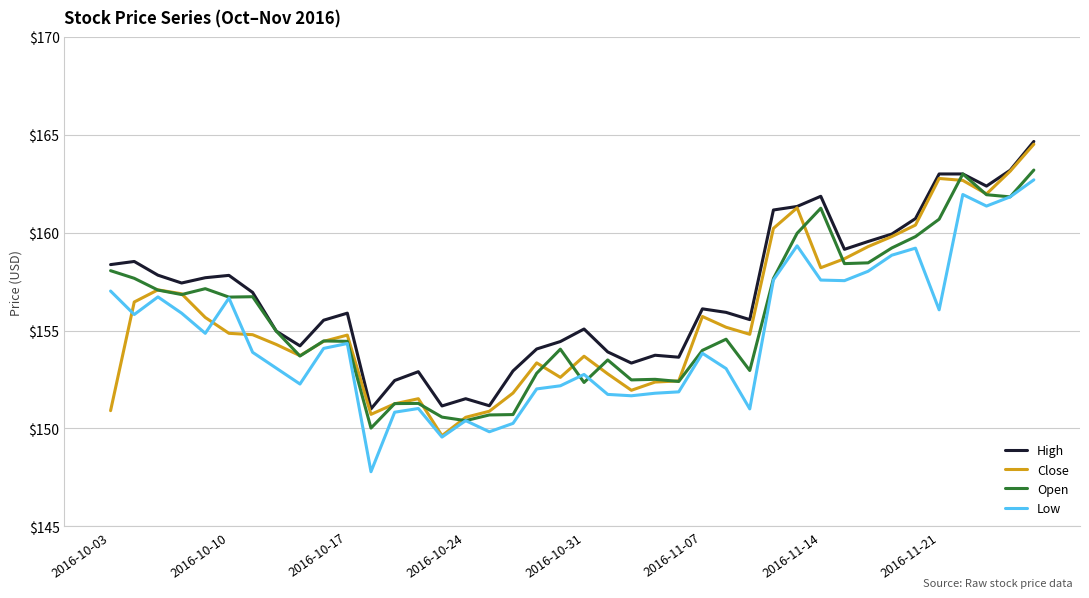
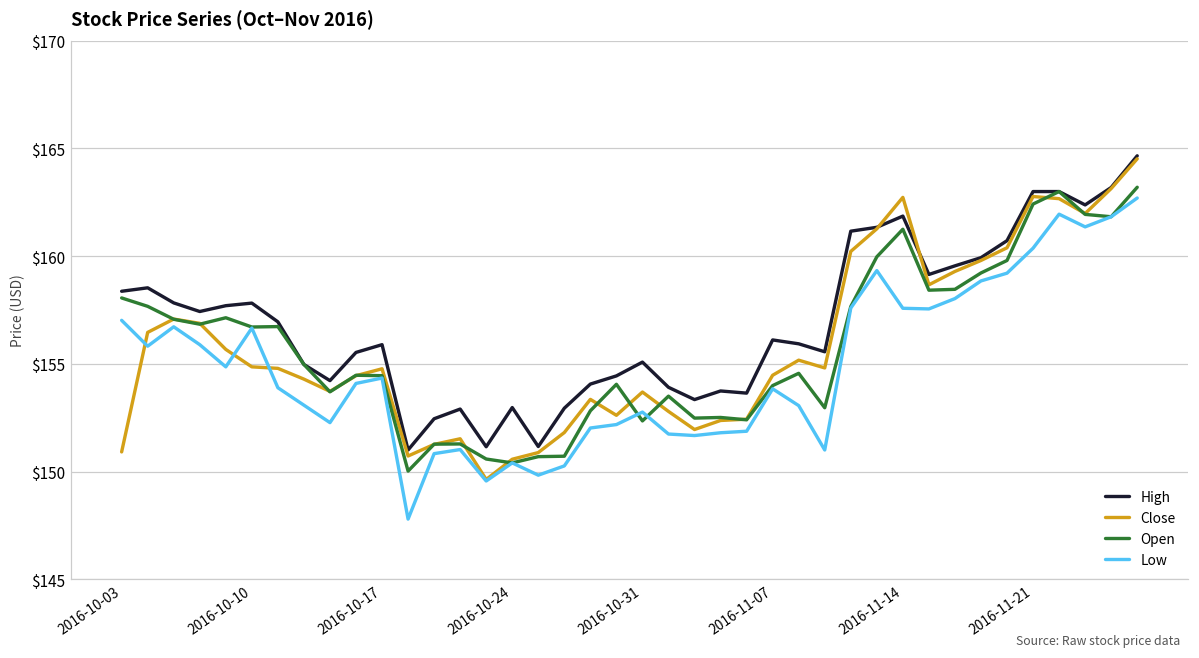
High, 2016-10-24: $151.5 -> $153.0
Close, 2016-11-07: $155.7 -> $154.5
Close, 2016-11-14: $158.2 -> $162.7
Open, 2016-11-21: $160.7 -> $162.4
Low, 2016-11-21: $156.1 -> $160.4
